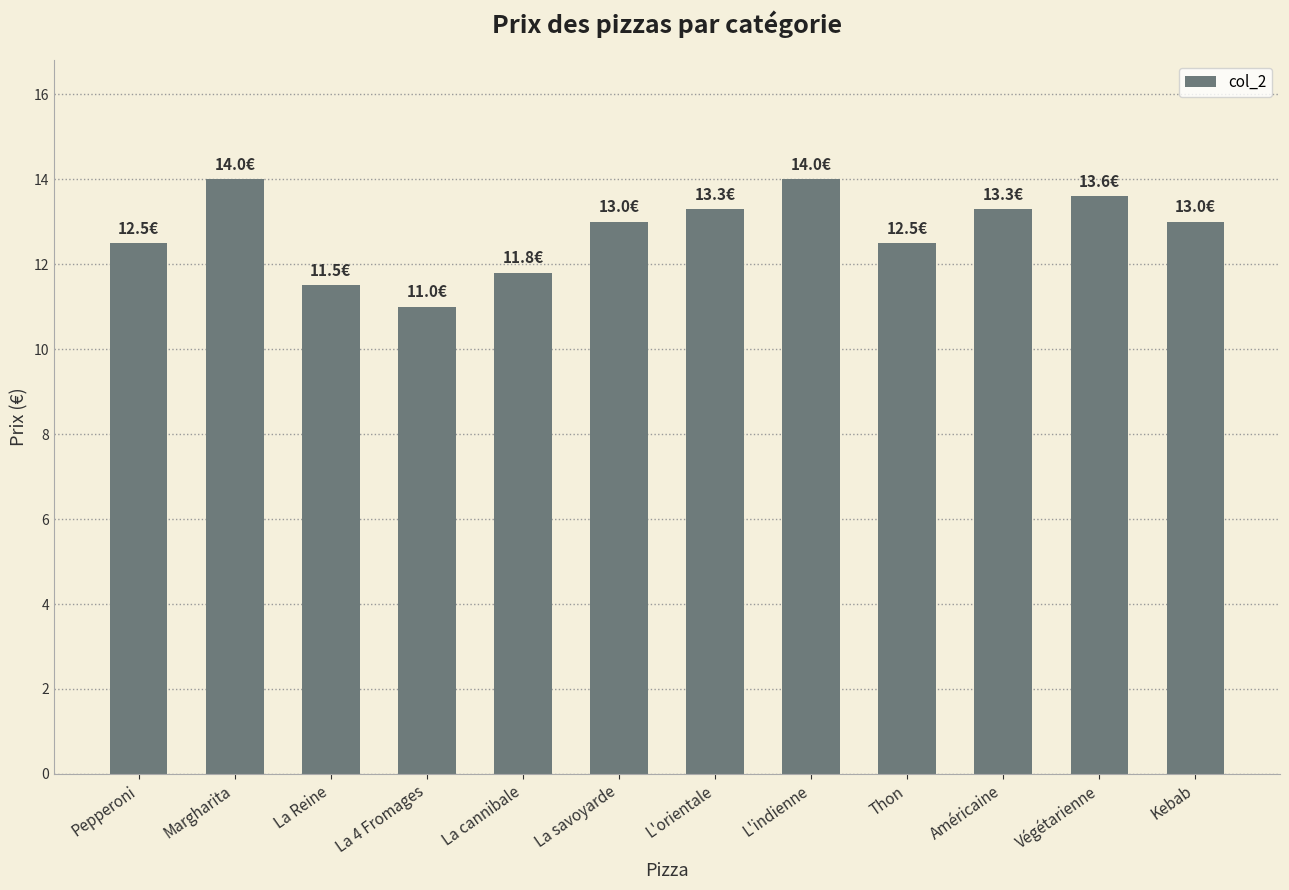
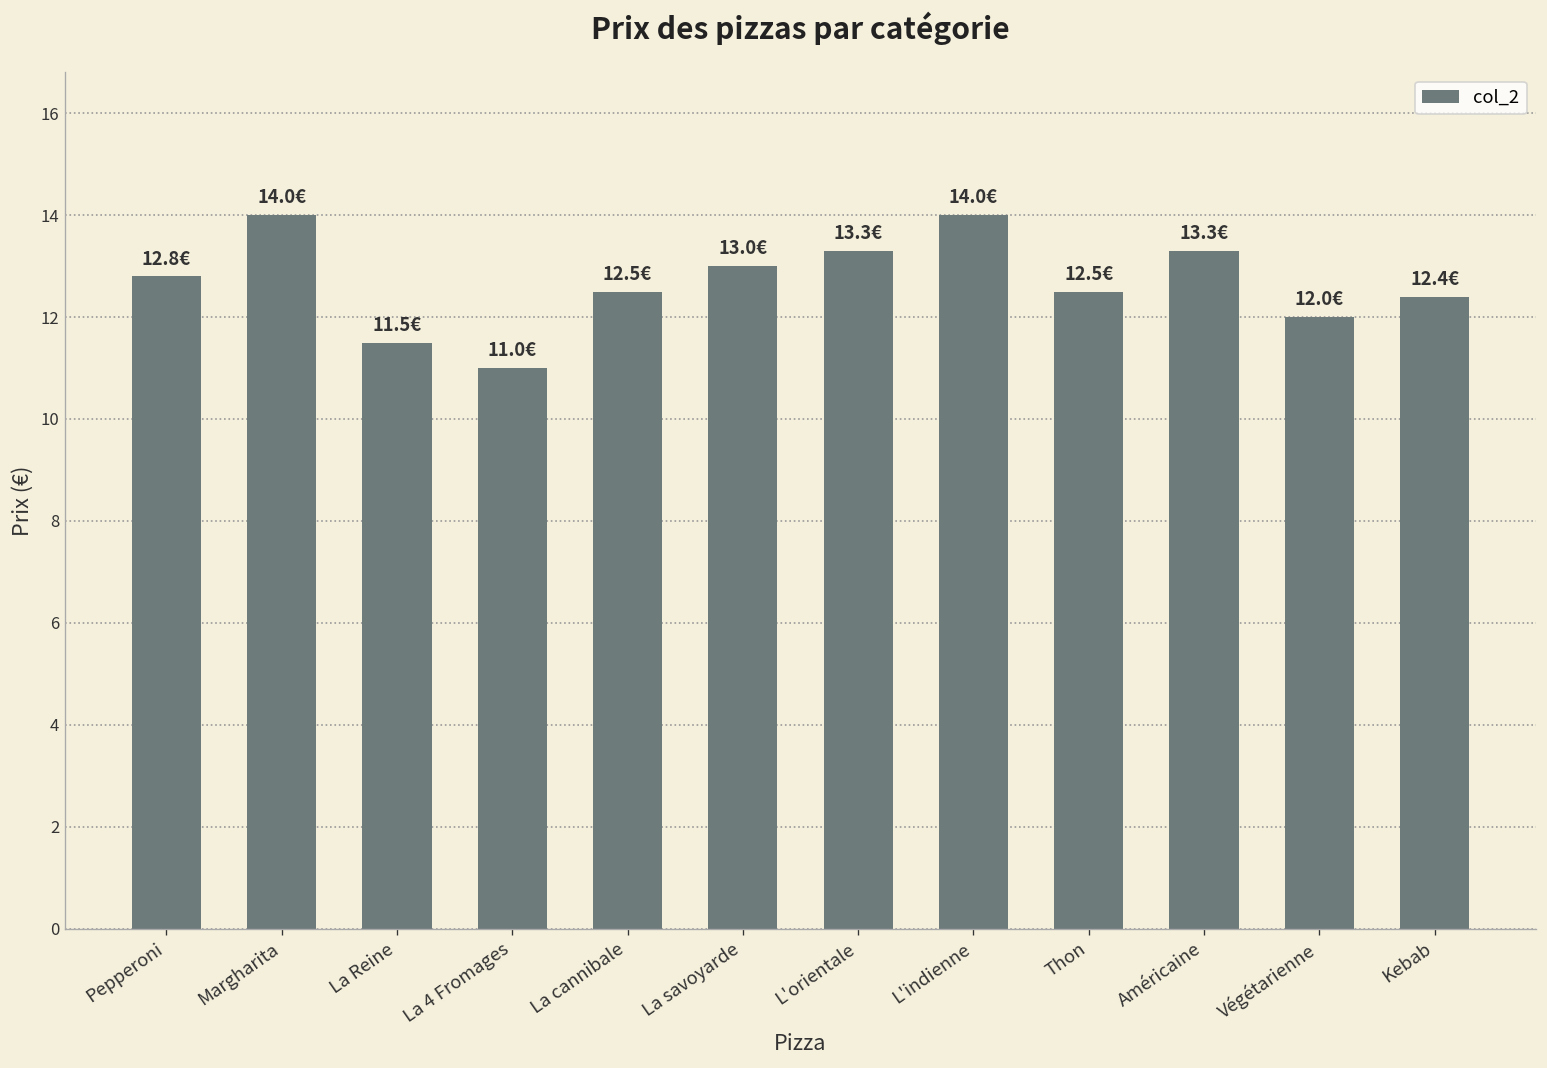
Pepperoni: 12.5€ -> 12.8€
La cannibale: 11.8€ -> 12.5€
Végétarienne: 13.6€ -> 12.0€
Kebab: 13.0€ -> 12.4€
